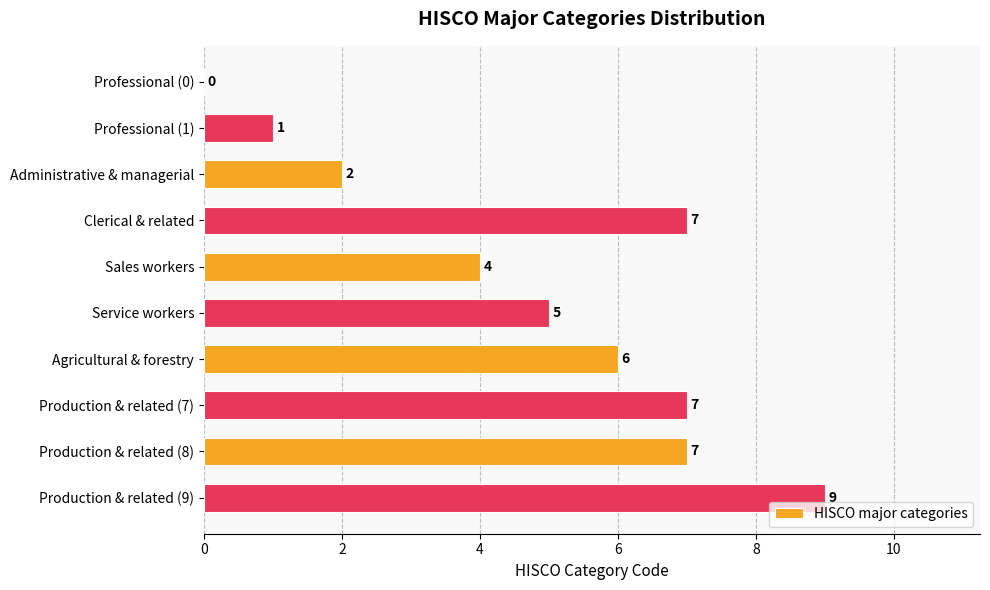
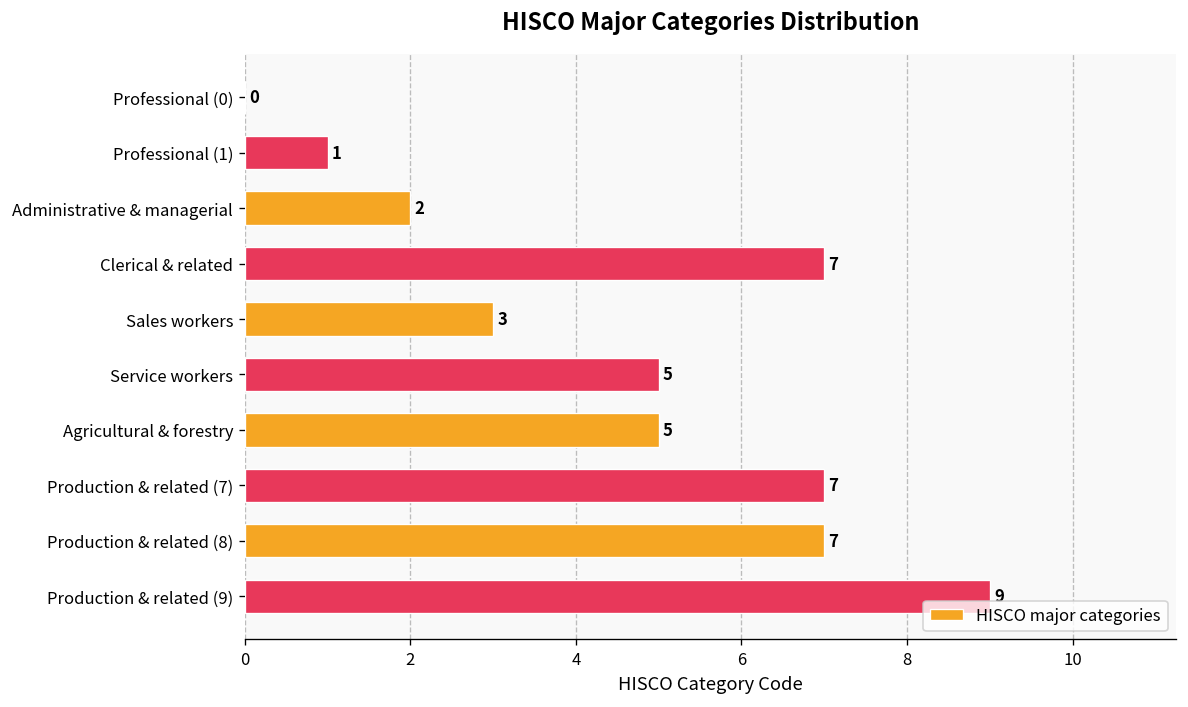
Sales workers: 4 -> 3
Agricultural & forestry: 6 -> 5
